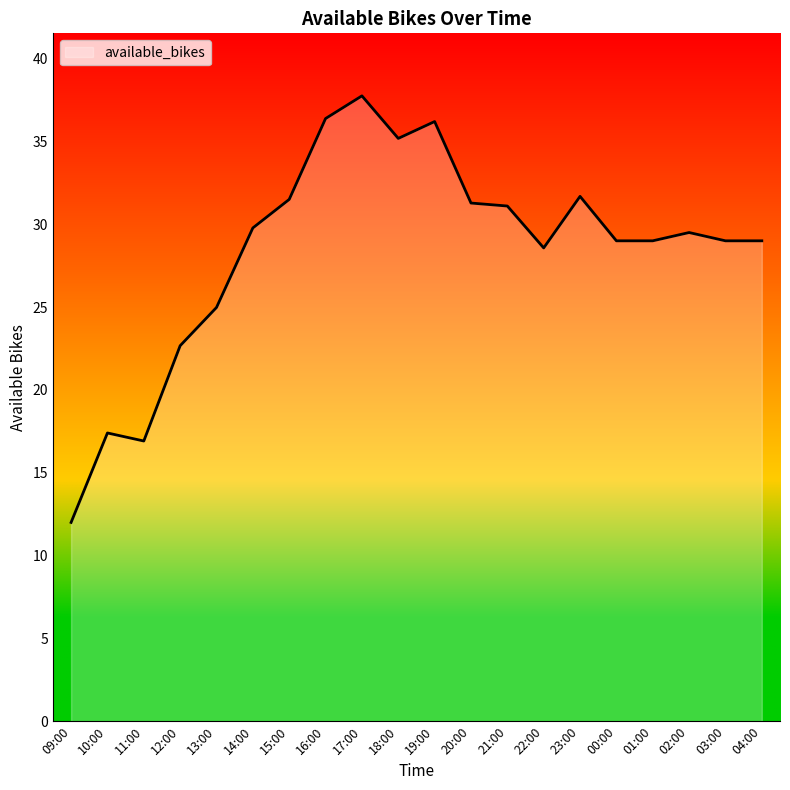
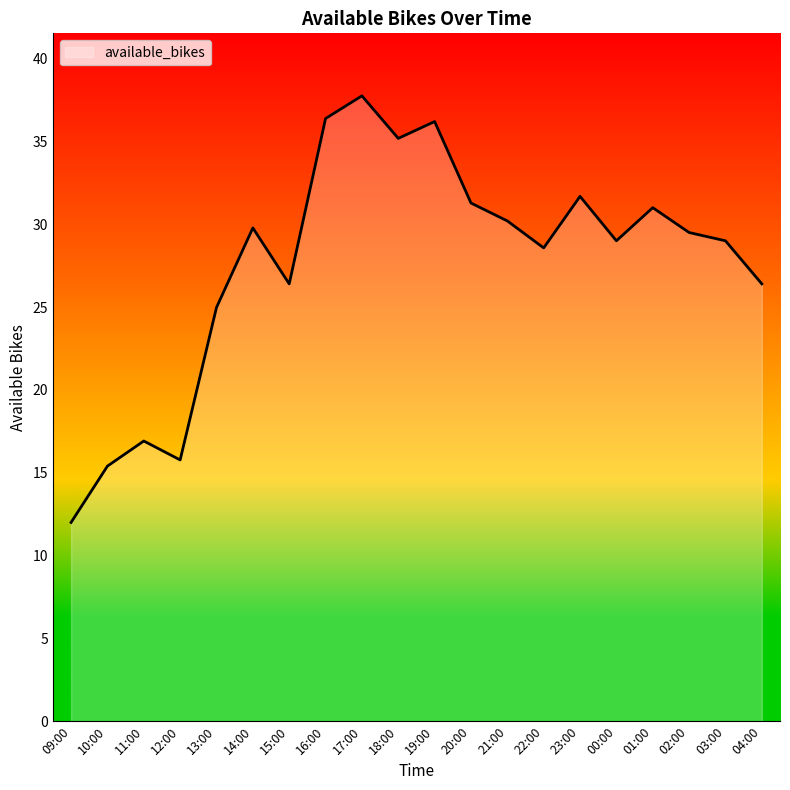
10:00: 17.4 -> 15.4
12:00: 22.7 -> 15.8
15:00: 31.5 -> 26.4
21:00: 31.1 -> 30.2
01:00: 29 -> 31
04:00: 29.0 -> 26.4
